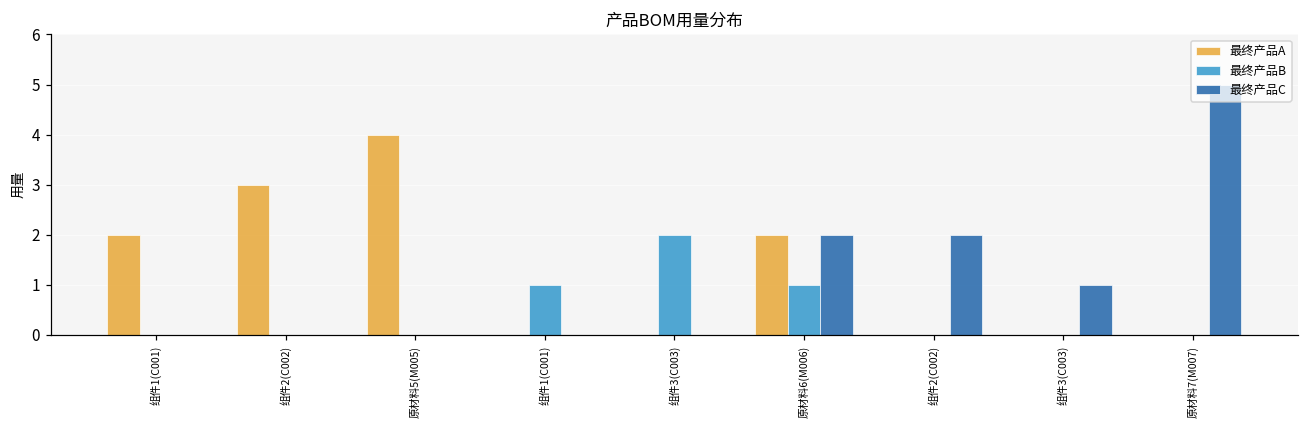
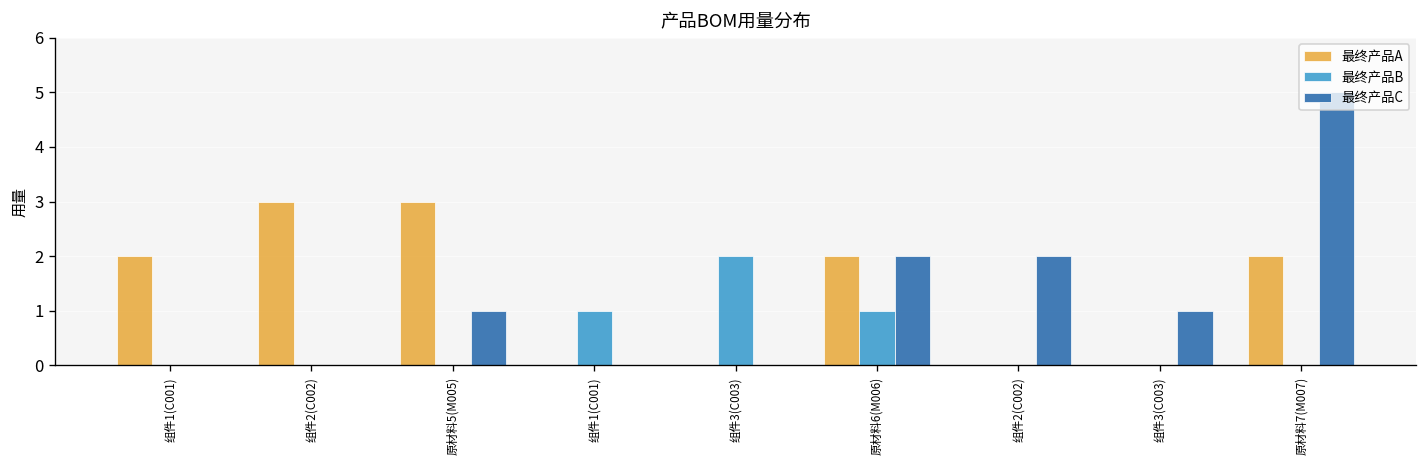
最终产品A, 原材料5(M005): 4 -> 3
最终产品C, 原材料5(M005): 0 -> 1
最终产品A, 原材料7(M007): 0 -> 2
